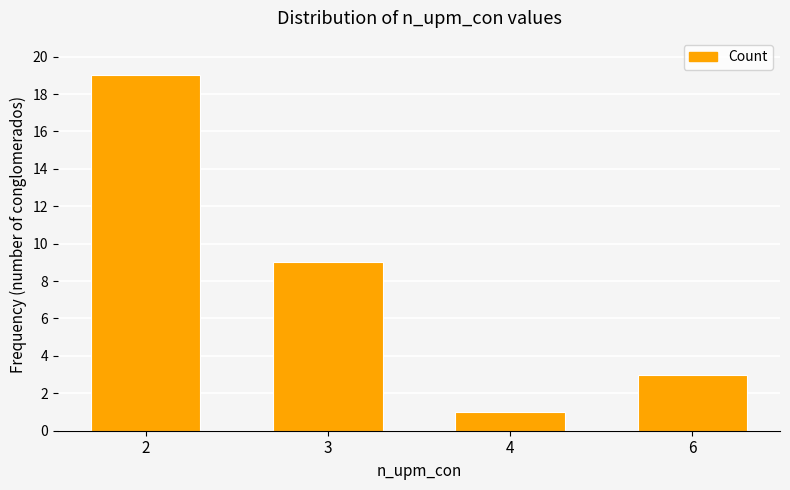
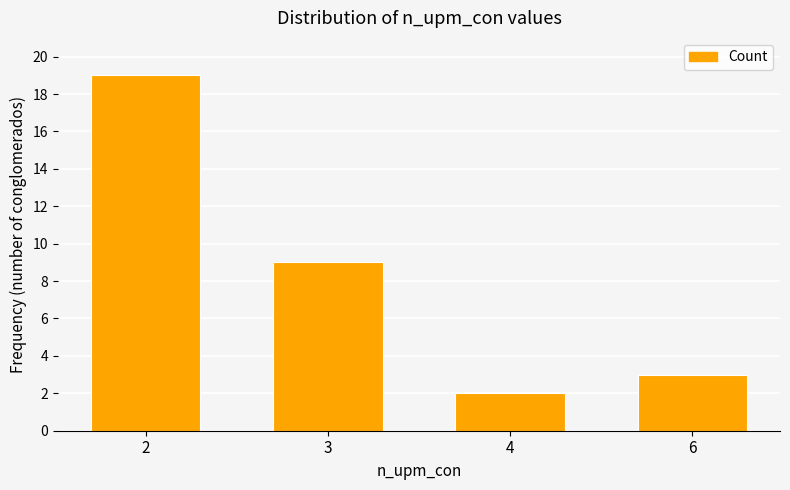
4: 1 -> 2
